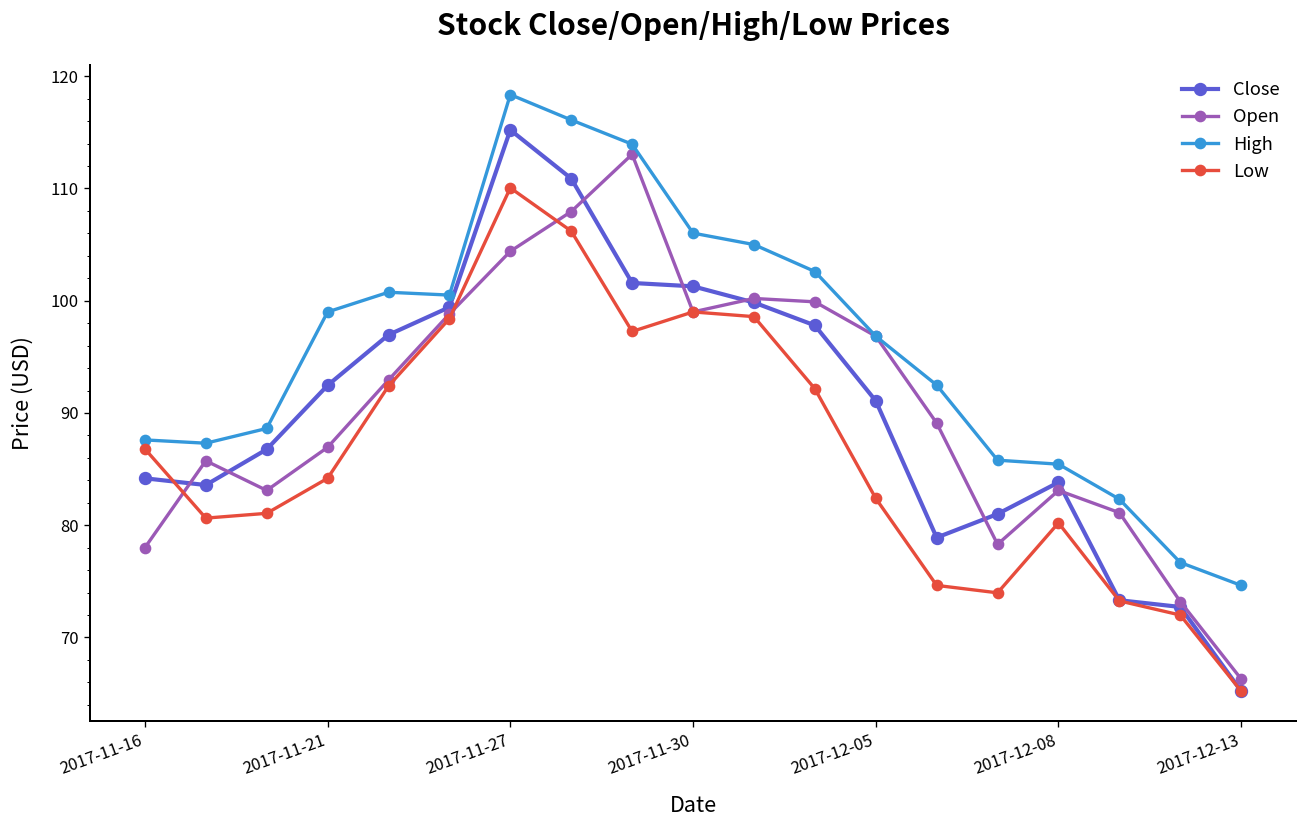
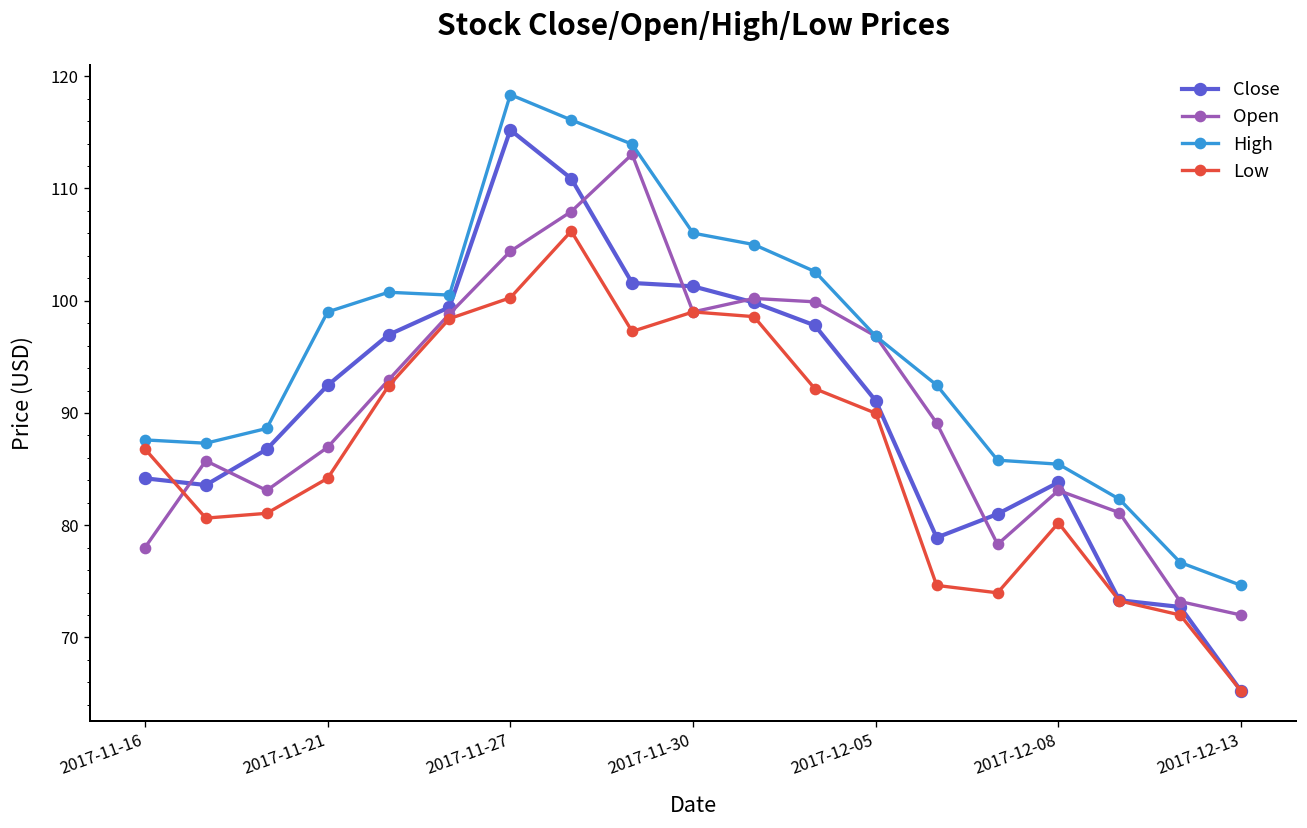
Low, 2017-11-27: 110 -> 100
Low, 2017-12-05: 82 -> 90
Open, 2017-12-13: 66 -> 72
